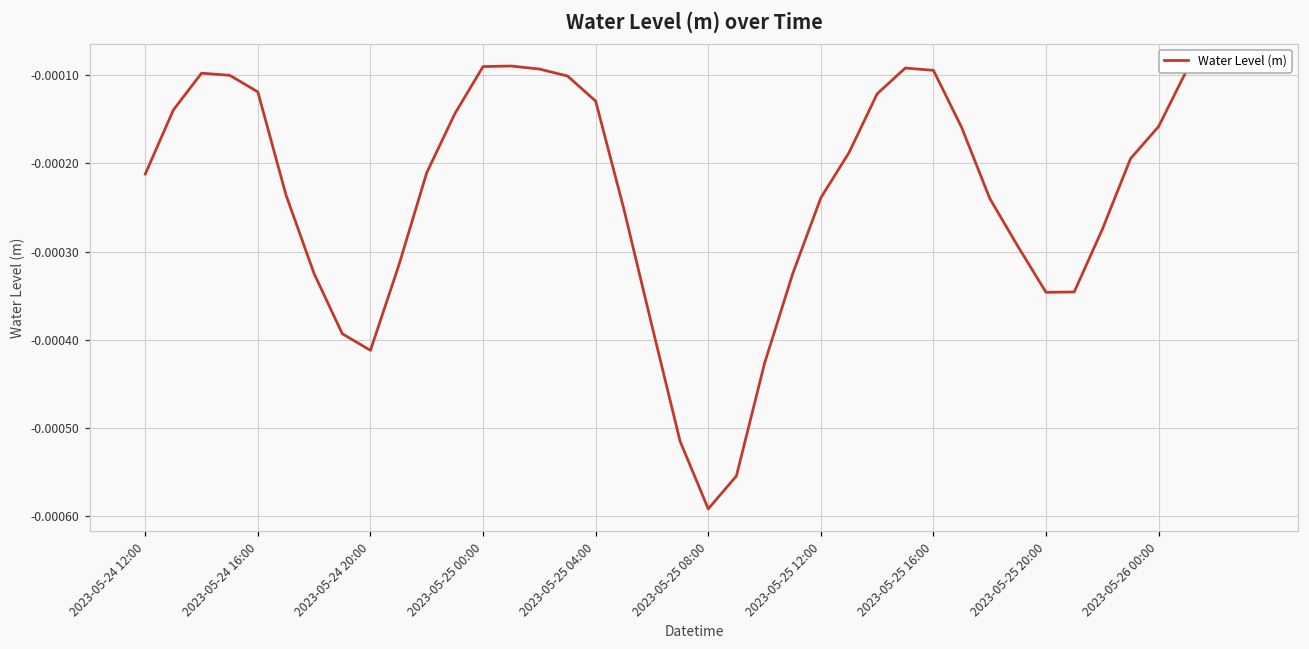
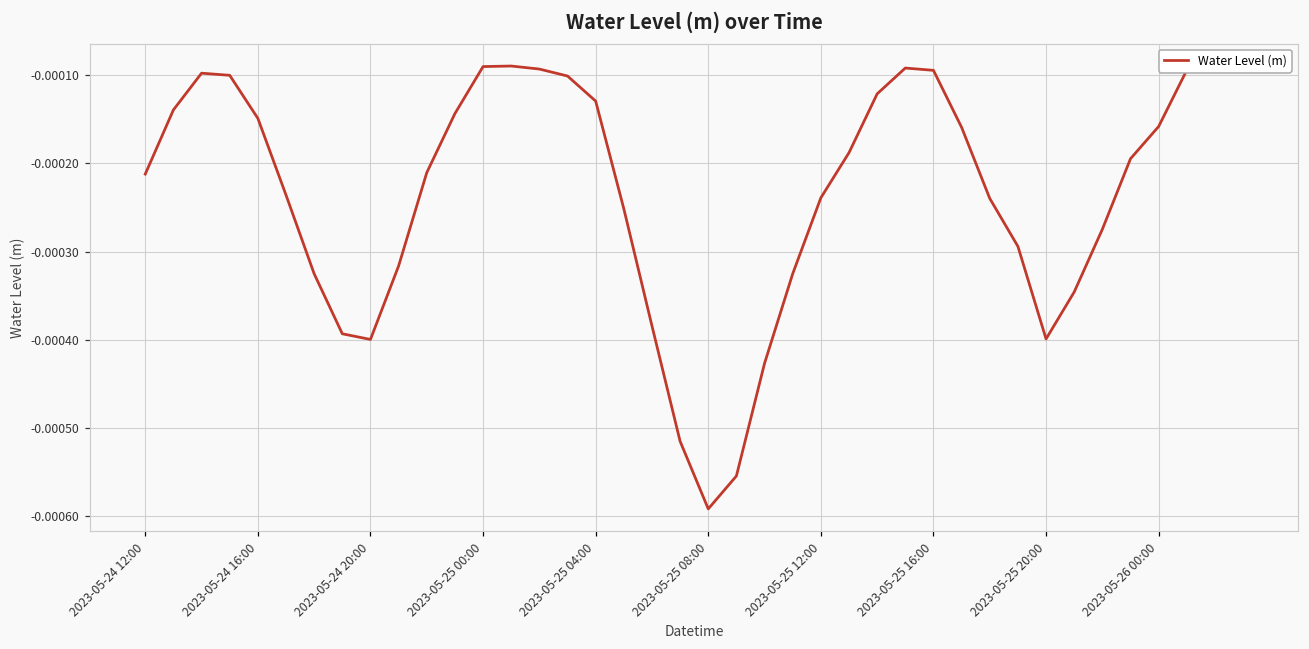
2023-05-24 16:00: -0.00012 -> -0.00015
2023-05-24 20:00: -0.00041 -> -0.00040
2023-05-25 20:00: -0.00035 -> -0.00040
